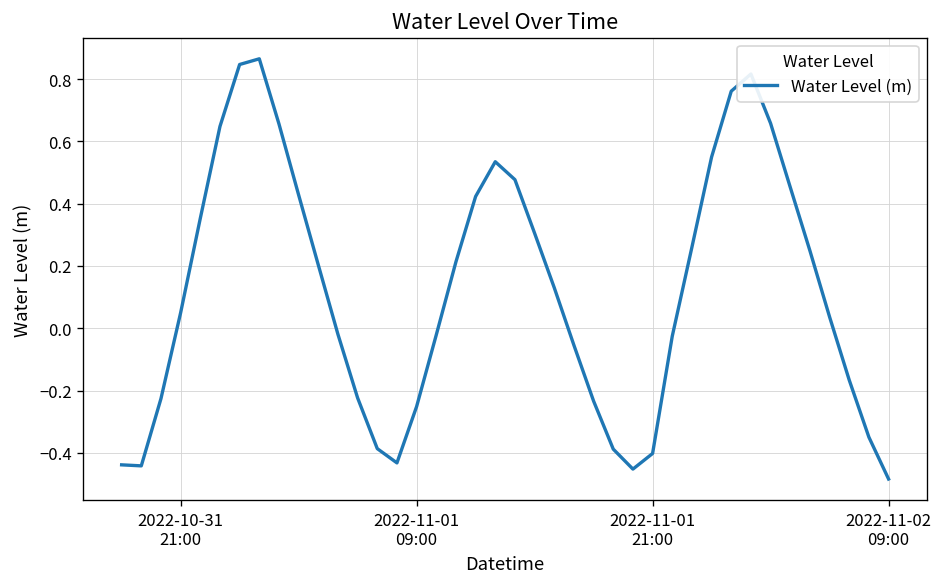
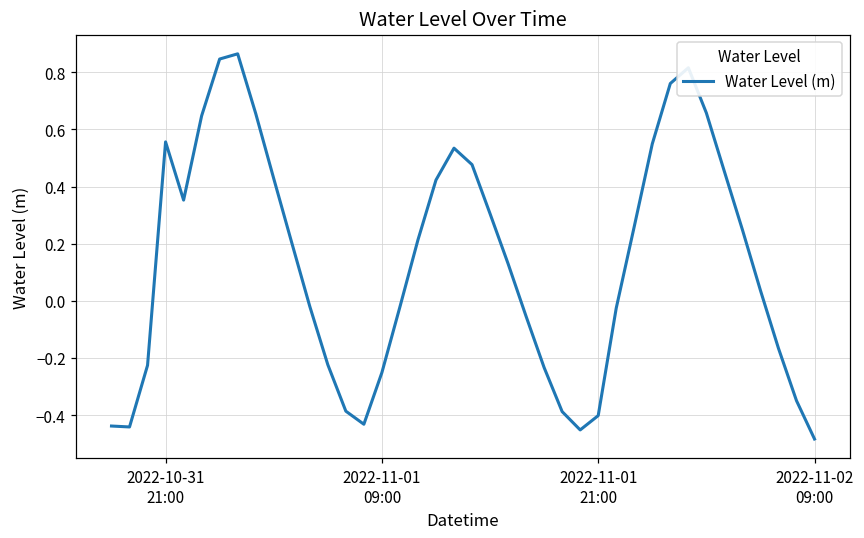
2022-10-31 21:00: 0.05 -> 0.56
